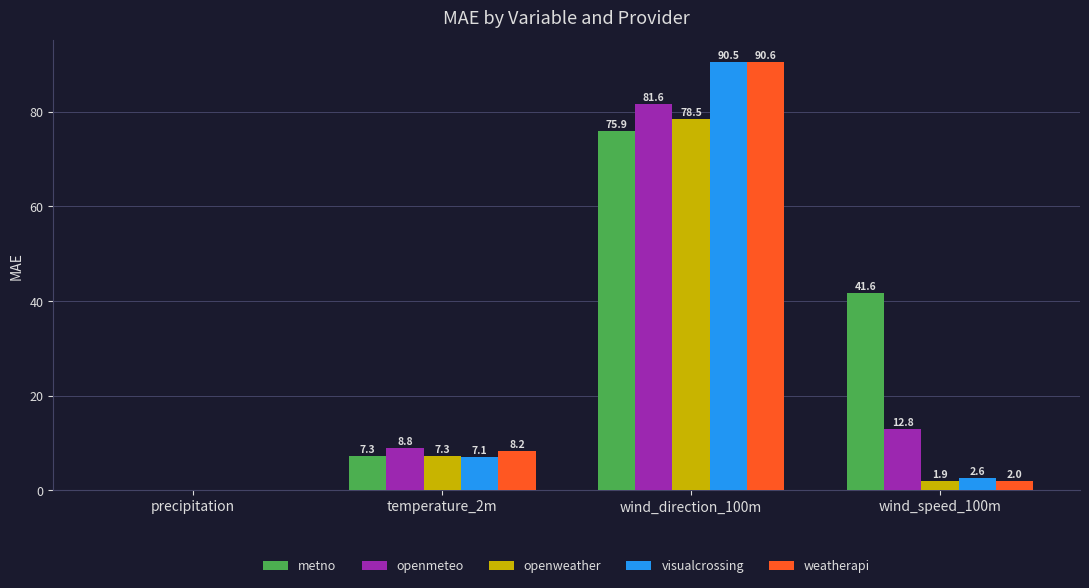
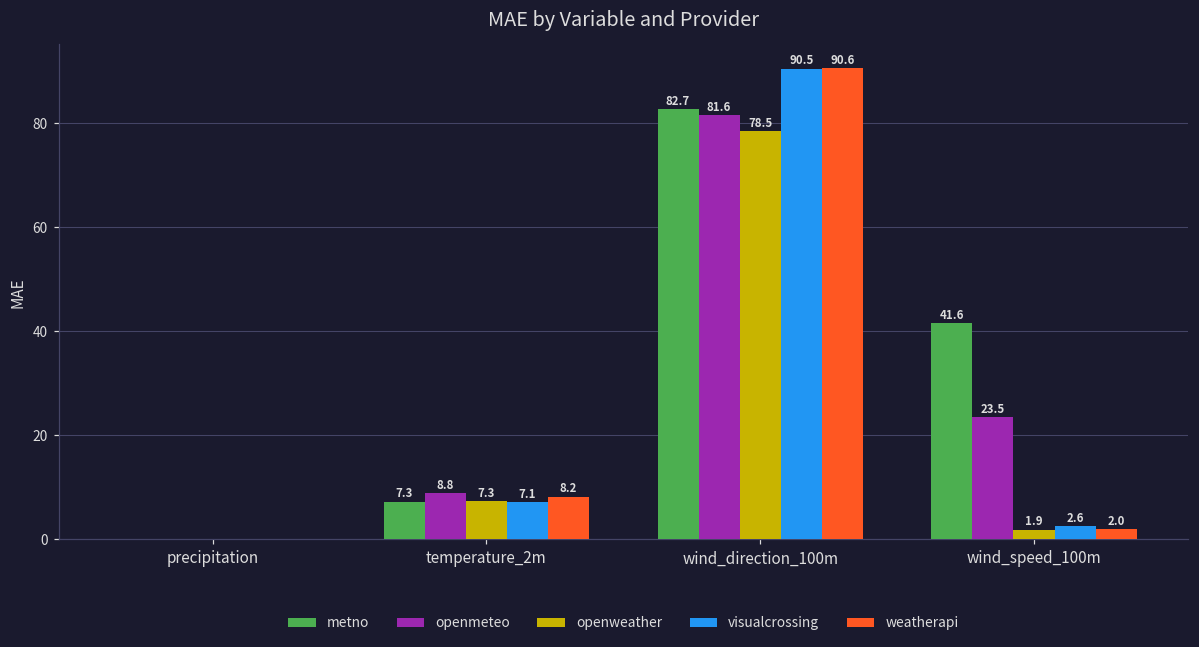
metno, wind_direction_100m: 75.9 -> 82.7
openmeteo, wind_speed_100m: 12.8 -> 23.5
